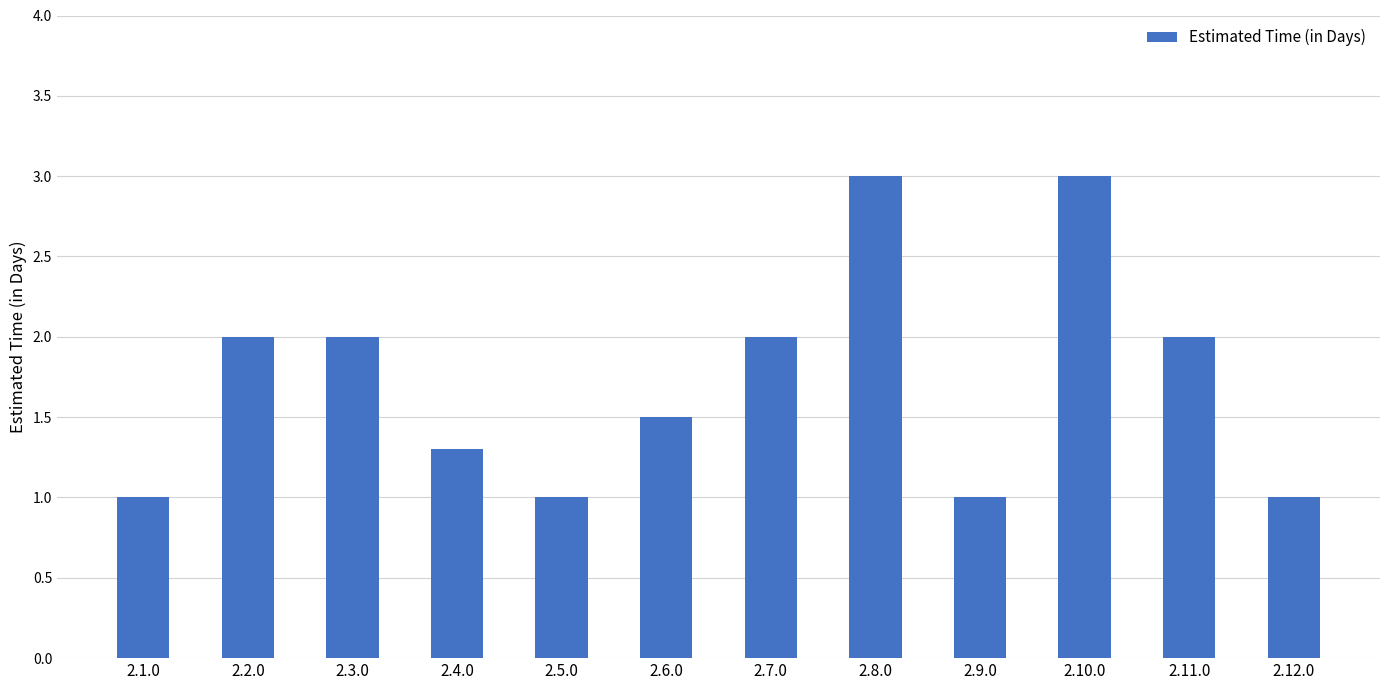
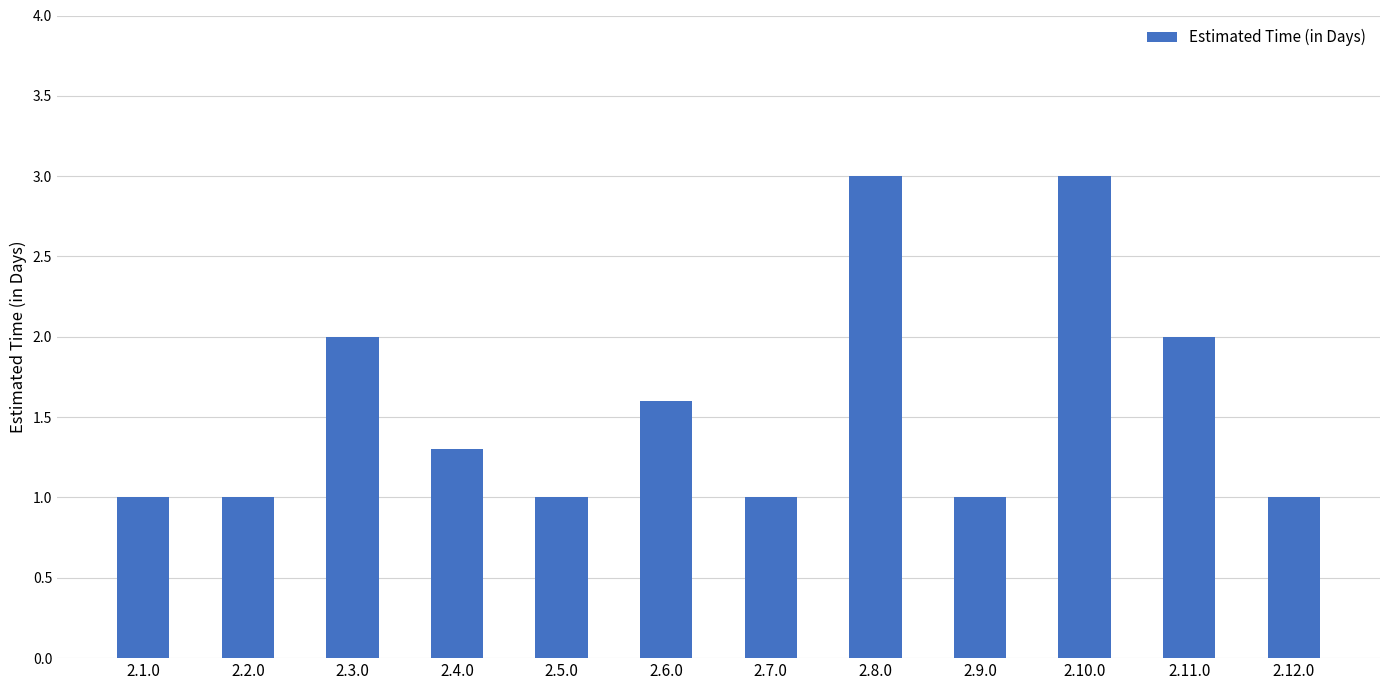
2.2.0: 2 -> 1
2.6.0: 1.5 -> 1.6
2.7.0: 2 -> 1
